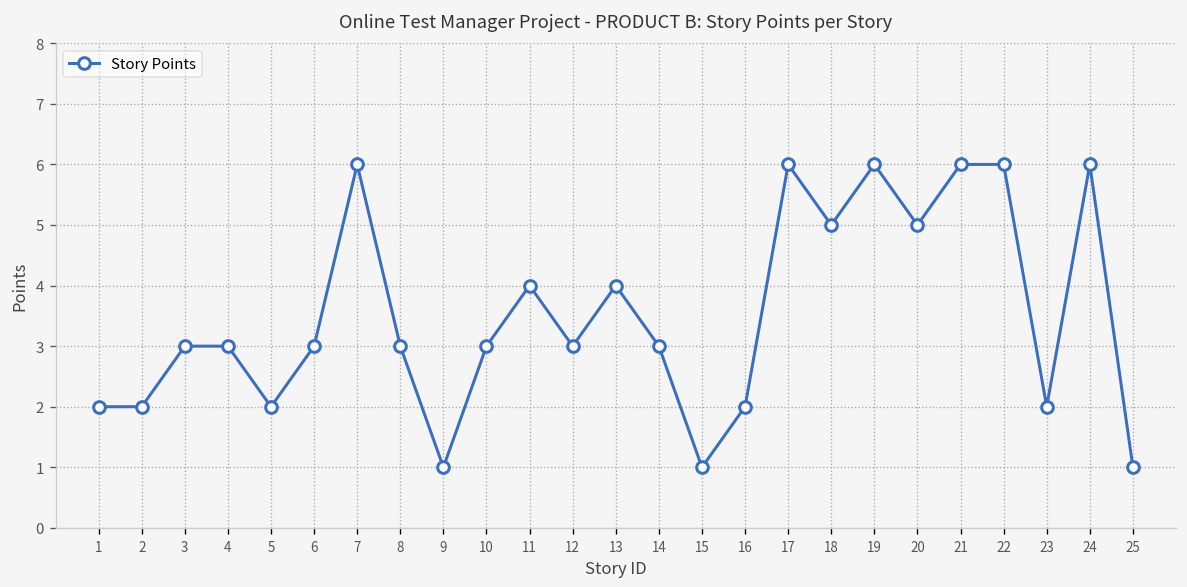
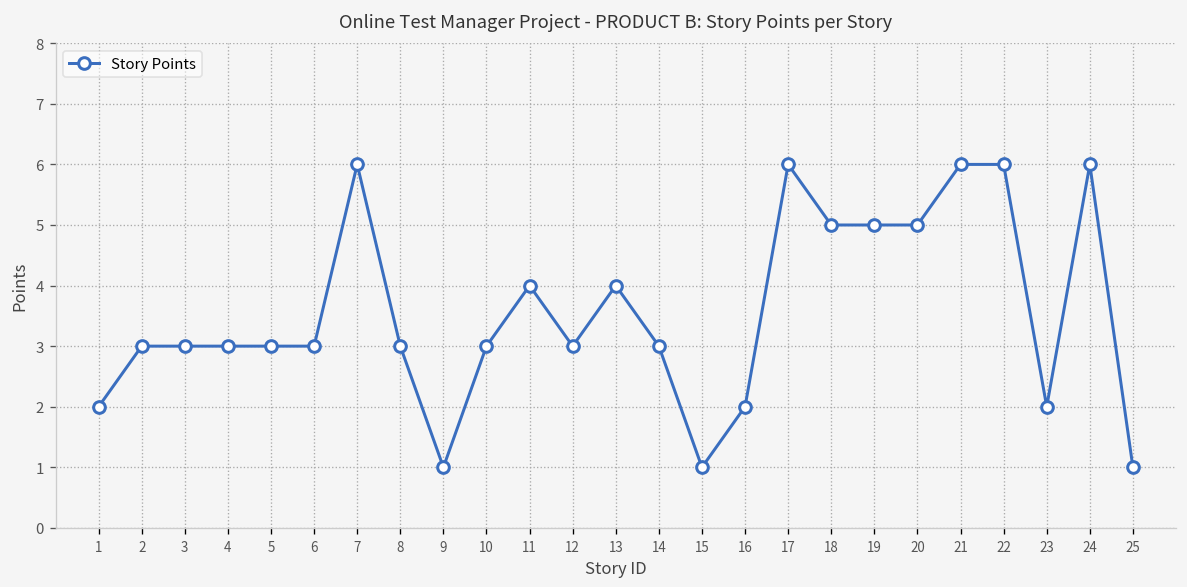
2: 2 -> 3
5: 2 -> 3
19: 6 -> 5
